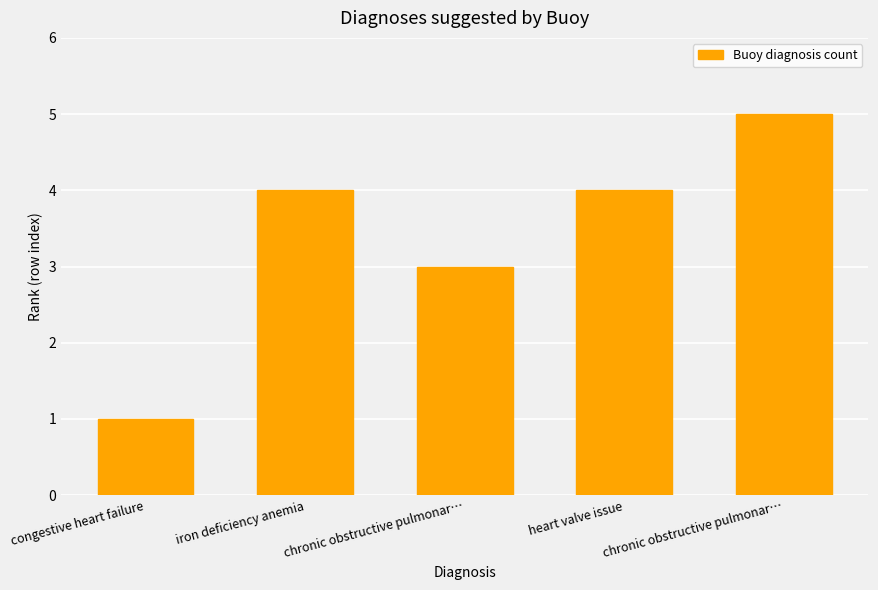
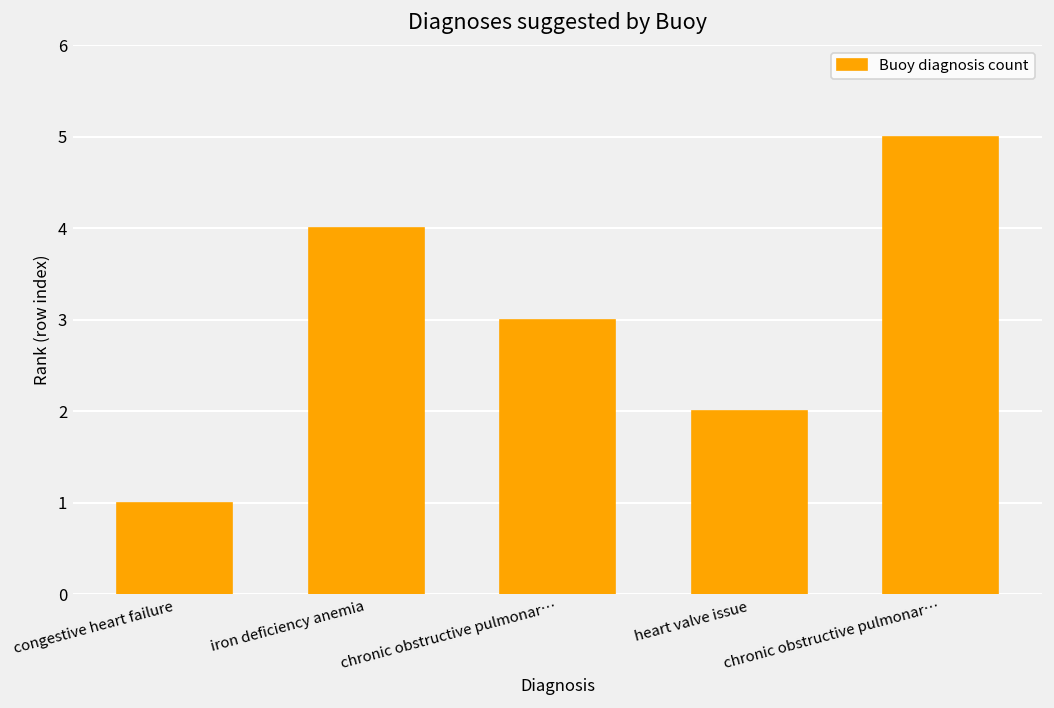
heart valve issue: 4 -> 2
